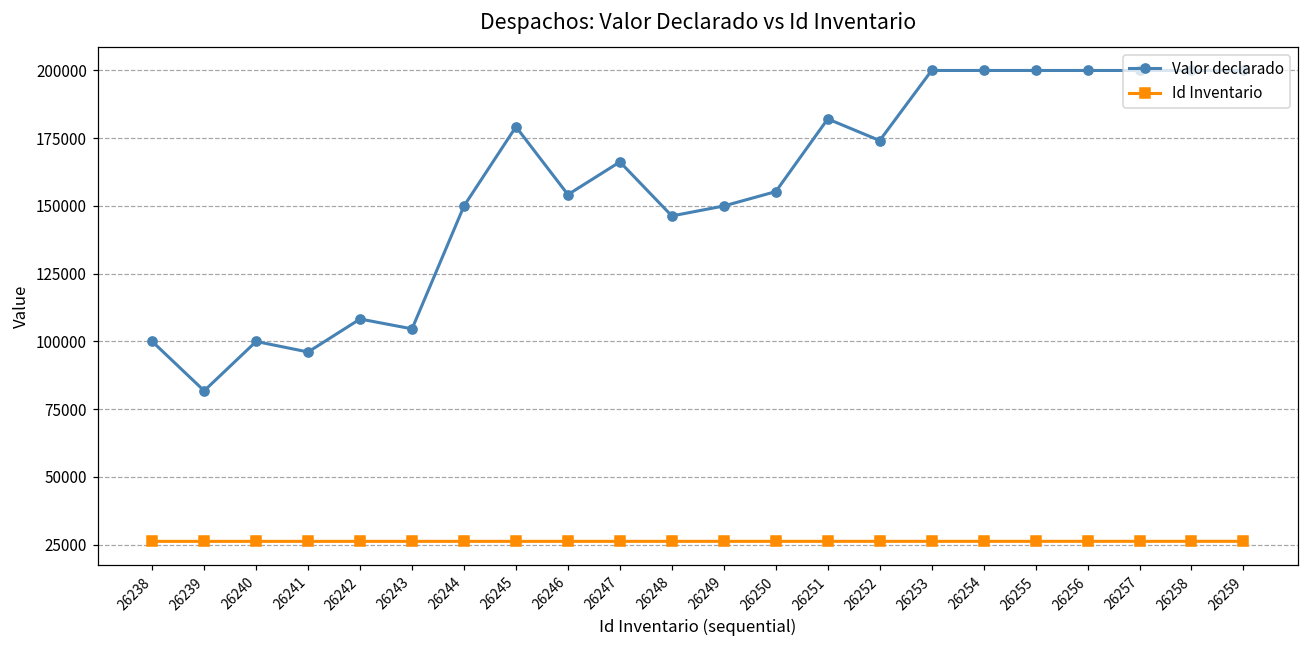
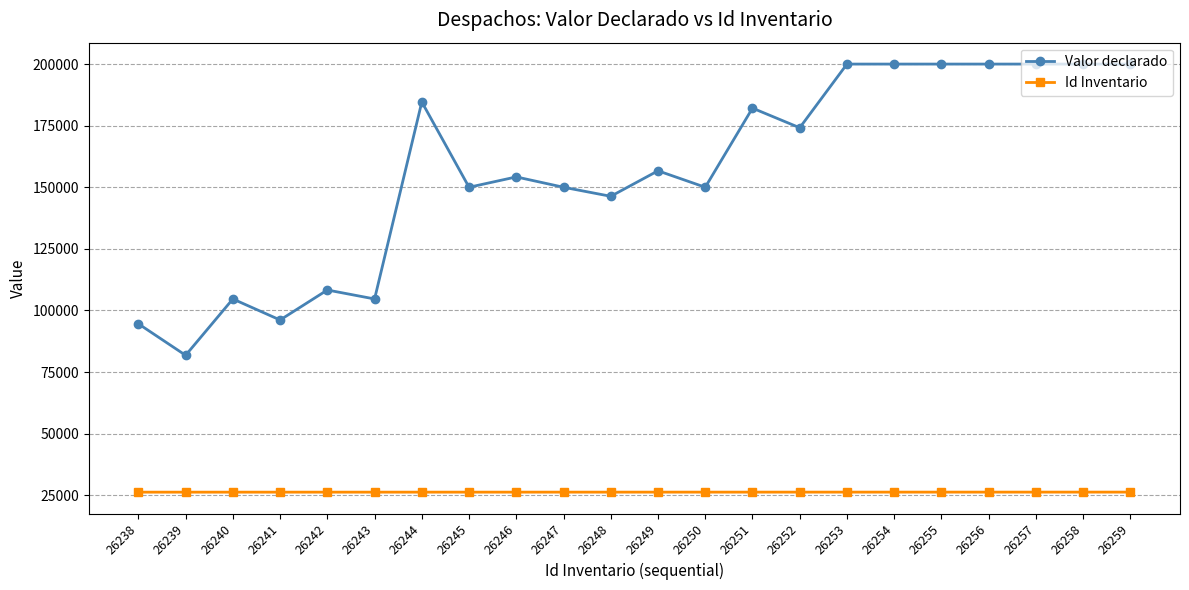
Valor declarado, 26238: 100000 -> 95000
Valor declarado, 26240: 100000 -> 105000
Valor declarado, 26244: 150000 -> 185000
Valor declarado, 26245: 179000 -> 150000
Valor declarado, 26247: 166000 -> 150000
Valor declarado, 26249: 150000 -> 157000
Valor declarado, 26250: 155000 -> 150000
